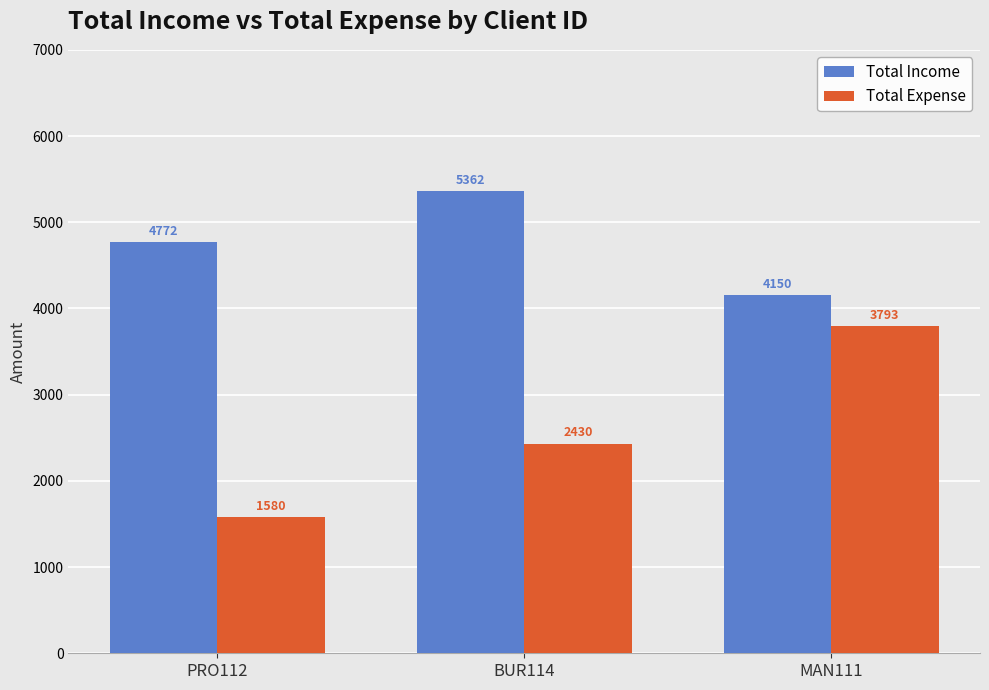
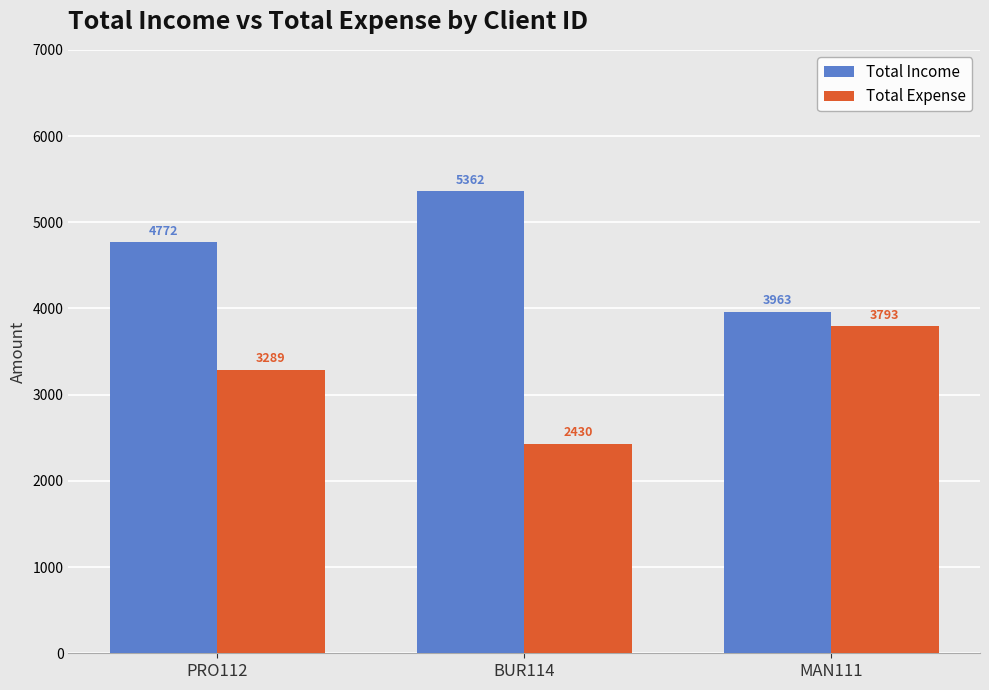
Total Expense, PRO112: 1580 -> 3289
Total Income, MAN111: 4150 -> 3963
